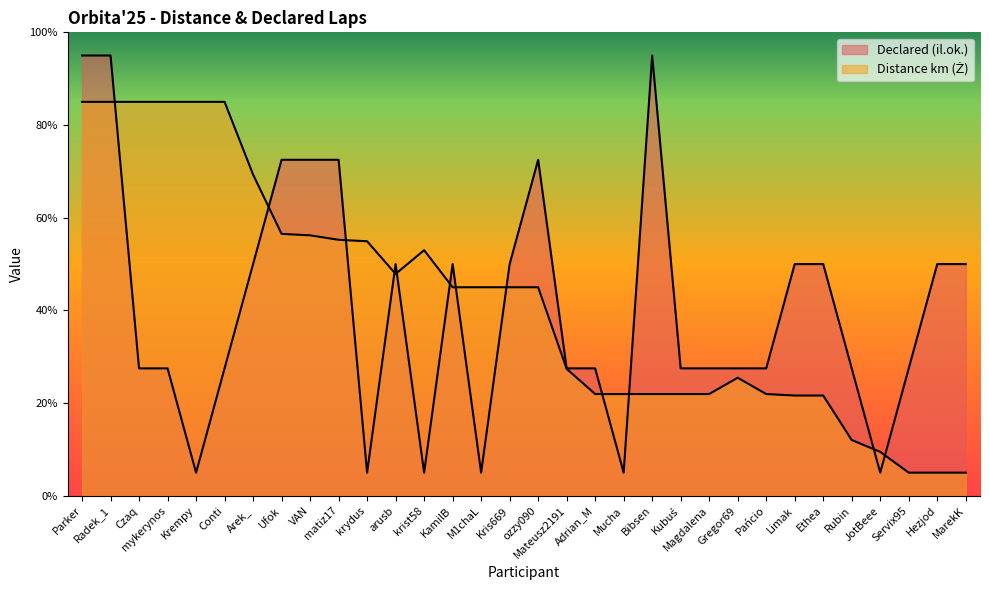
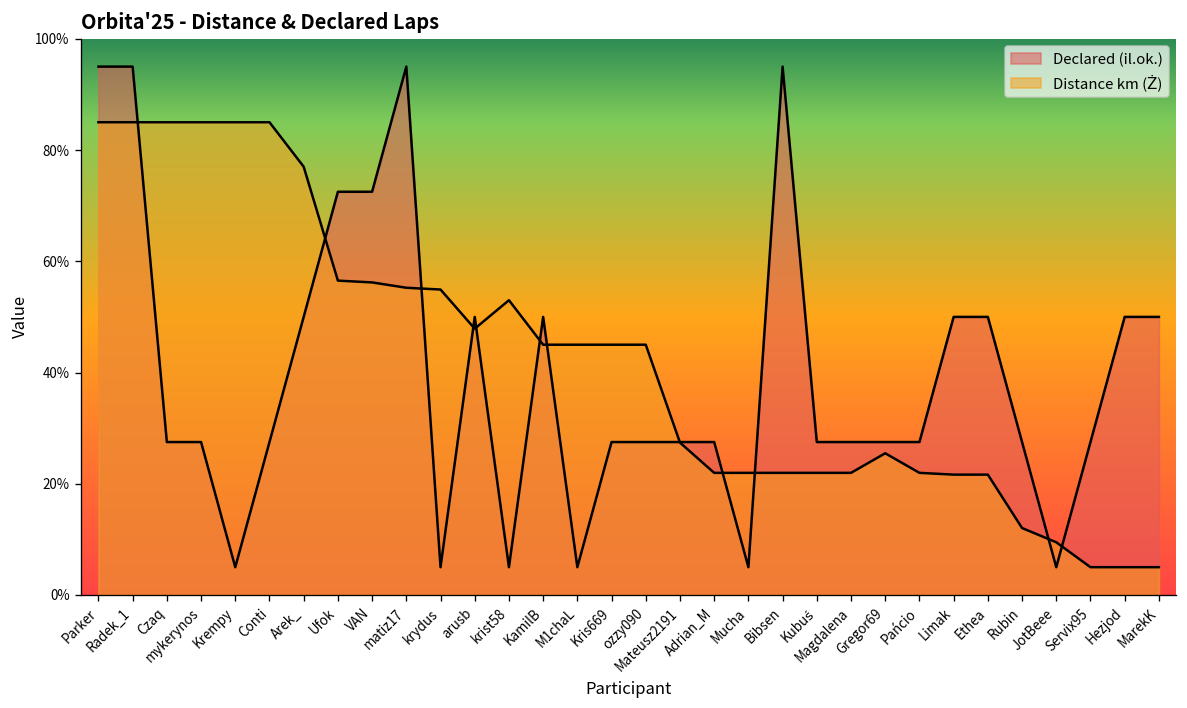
Distance km (Ż), Arek_: 69% -> 77%
Declared (il.ok.), matiz17: 73% -> 95%
Declared (il.ok.), Kris669: 50% -> 28%
Declared (il.ok.), ozzy090: 73% -> 28%
